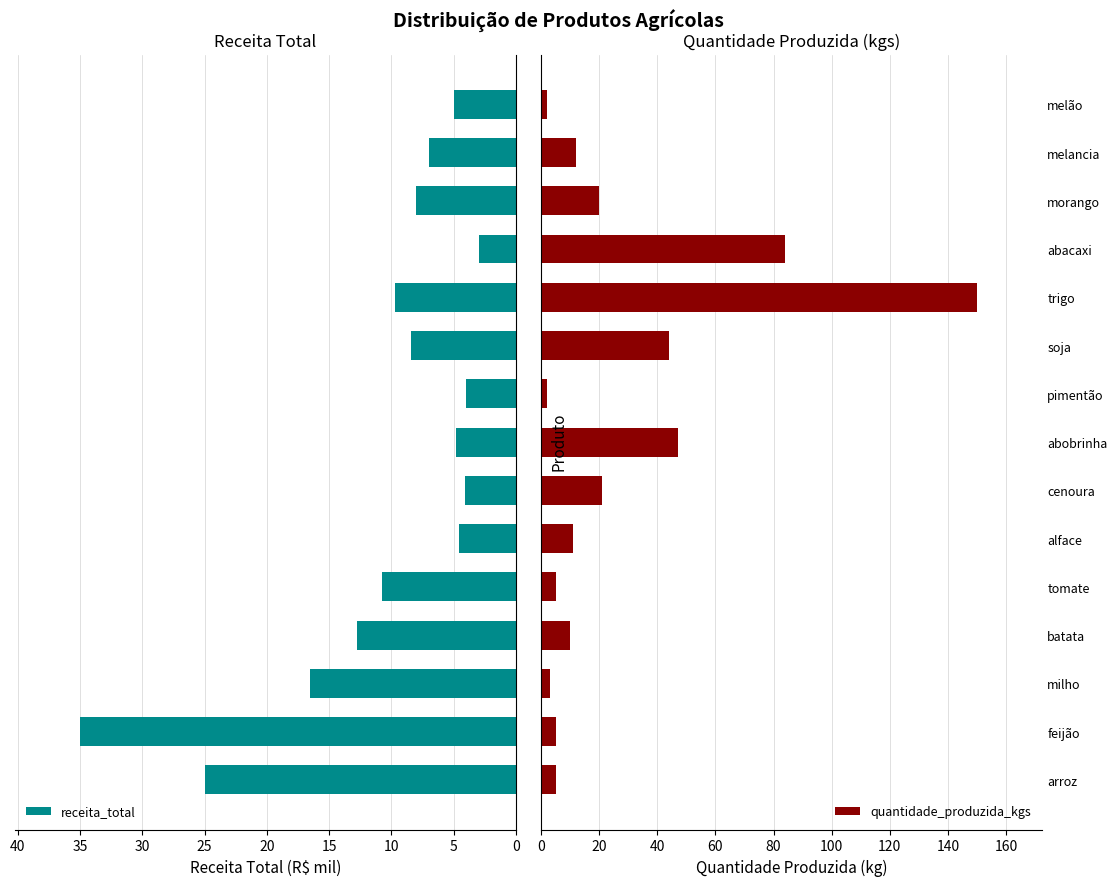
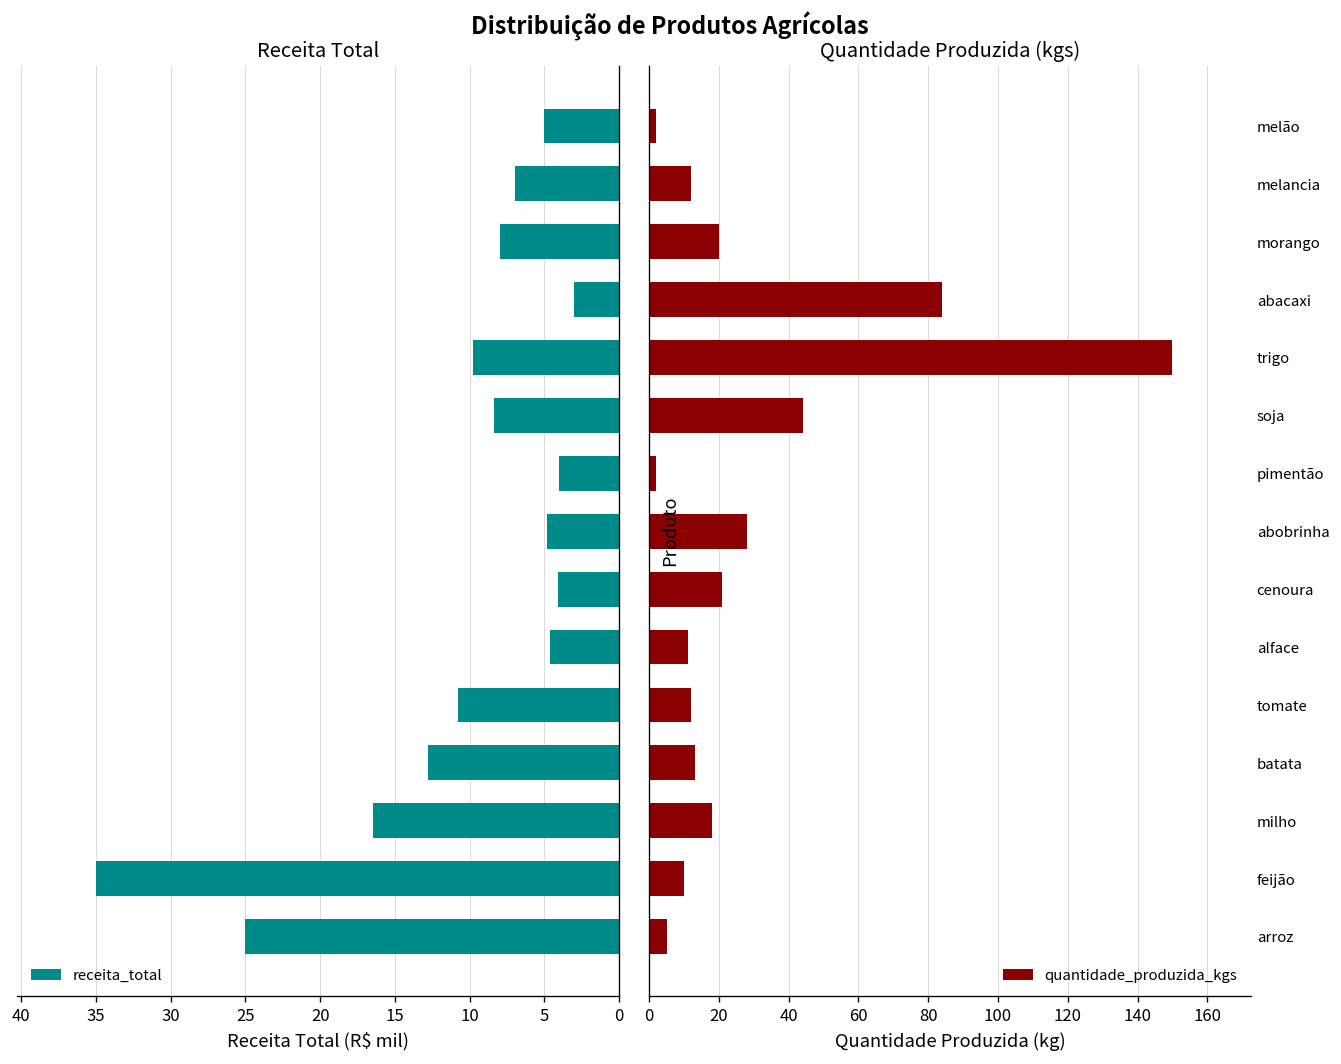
Quantidade Produzida (kgs), abobrinha: 47 -> 28
Quantidade Produzida (kgs), tomate: 5 -> 12
Quantidade Produzida (kgs), batata: 10 -> 13
Quantidade Produzida (kgs), milho: 3 -> 18
Quantidade Produzida (kgs), feijão: 5 -> 10
